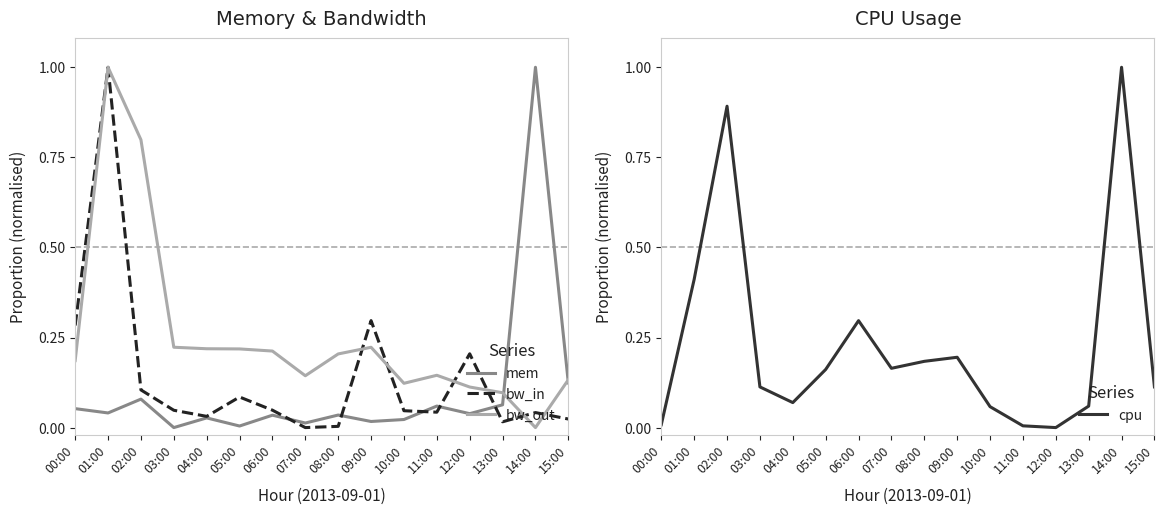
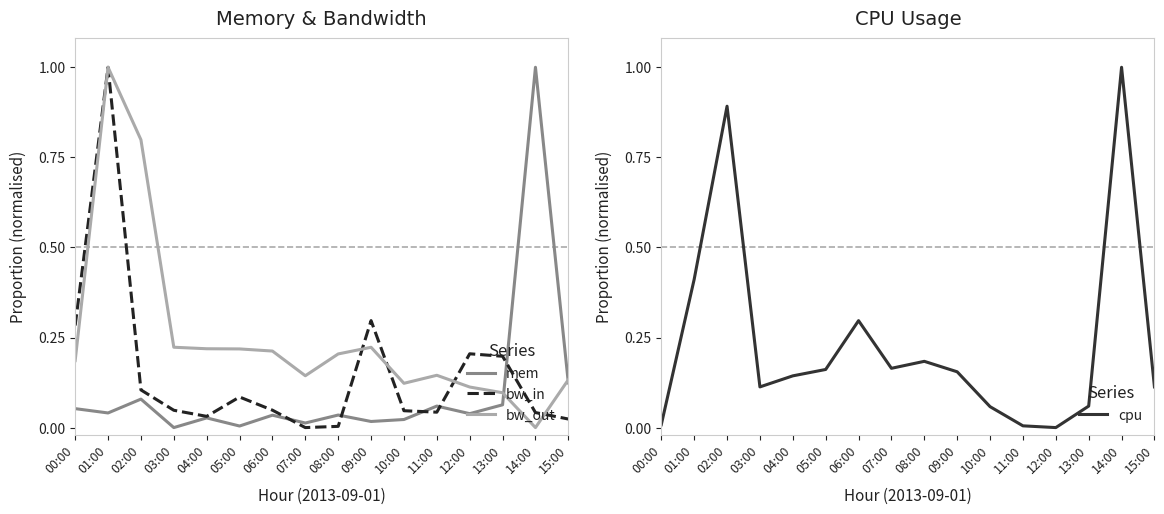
Memory & Bandwidth, bw_in, 13:00: 0.02 -> 0.20
CPU Usage, 04:00: 0.07 -> 0.14
CPU Usage, 09:00: 0.20 -> 0.15
